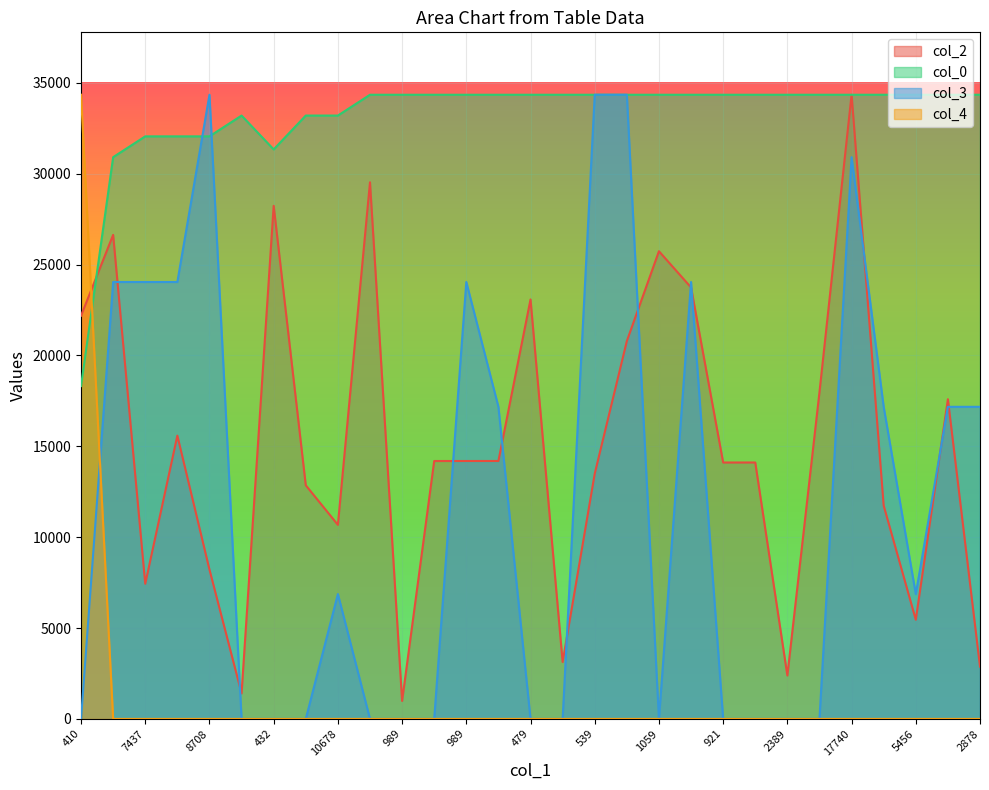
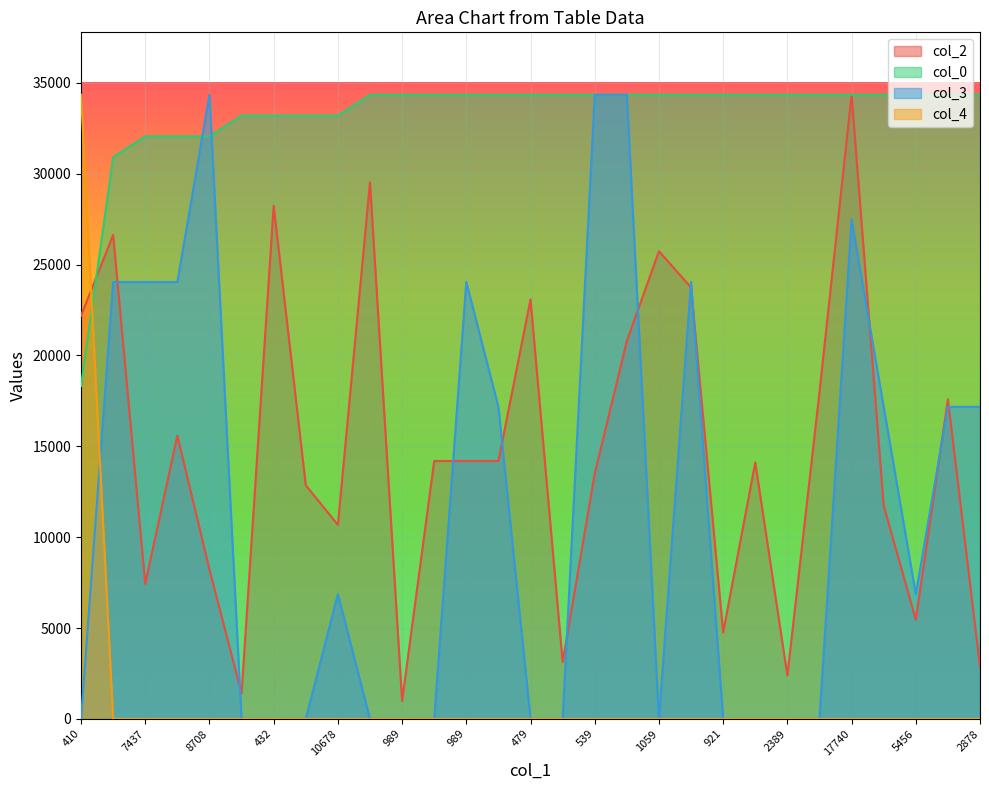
col_0, 432: 31300 -> 33200
col_2, 921: 14100 -> 4800
col_3, 17740: 30900 -> 27500
